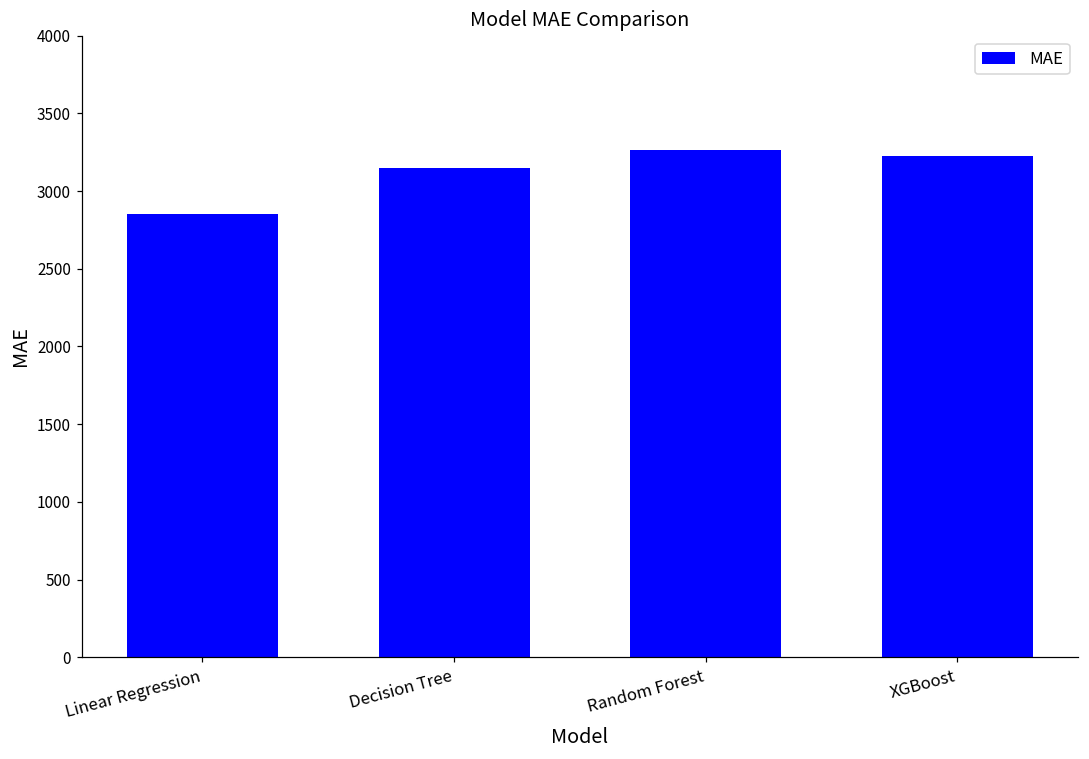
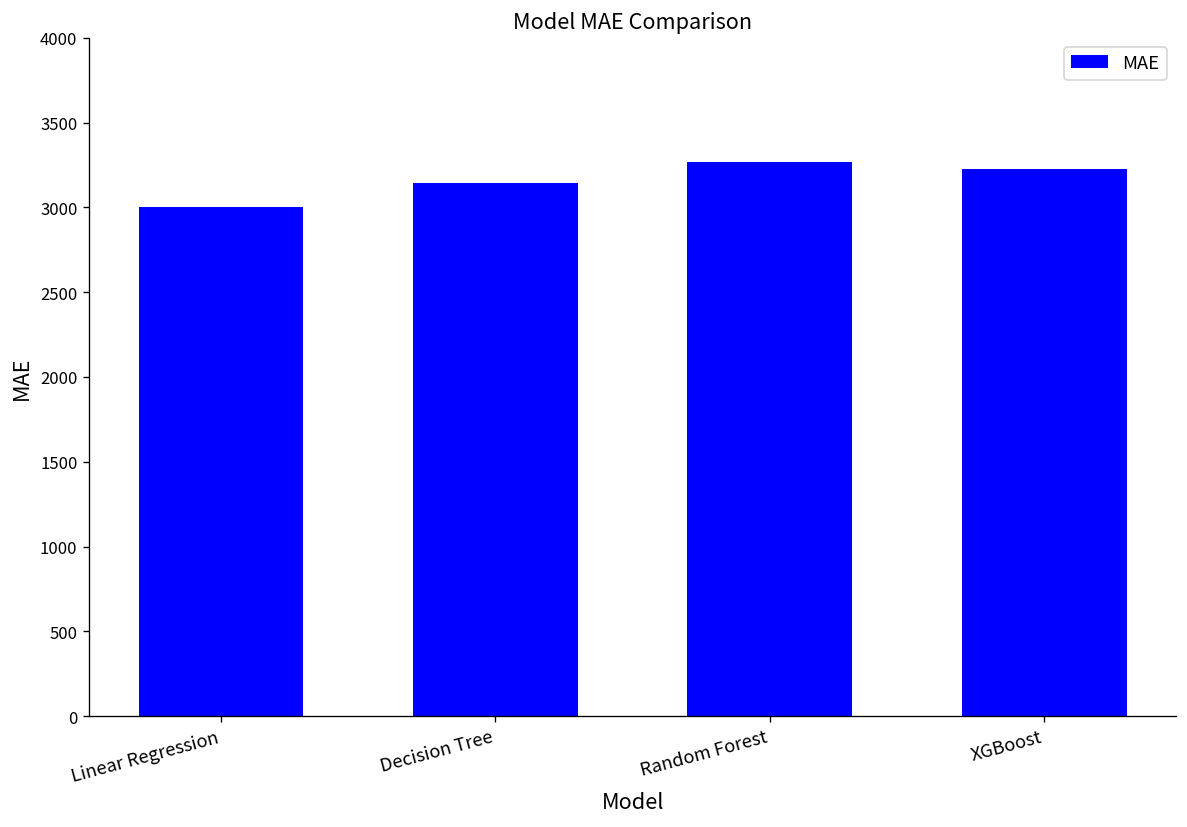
Linear Regression: 2860 -> 3010
